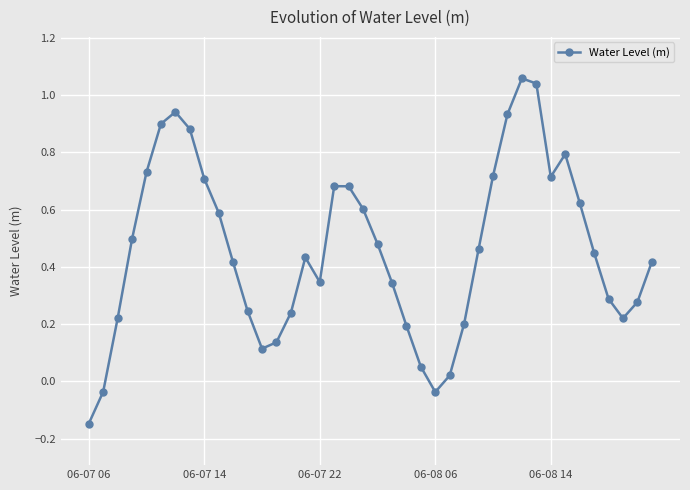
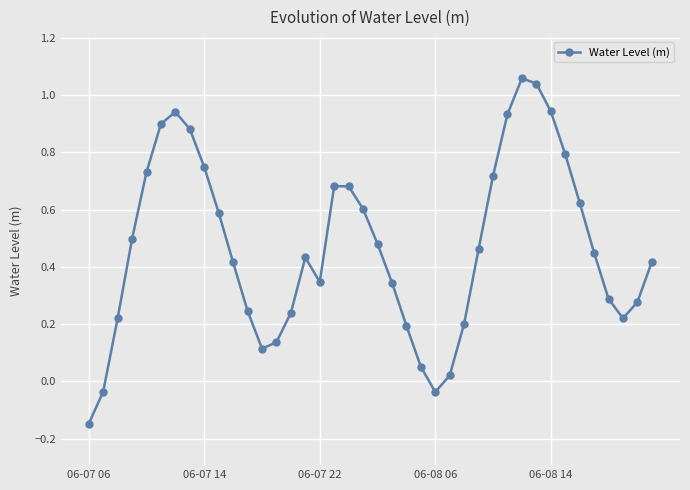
06-07 14: 0.71 -> 0.75
06-08 14: 0.71 -> 0.94
